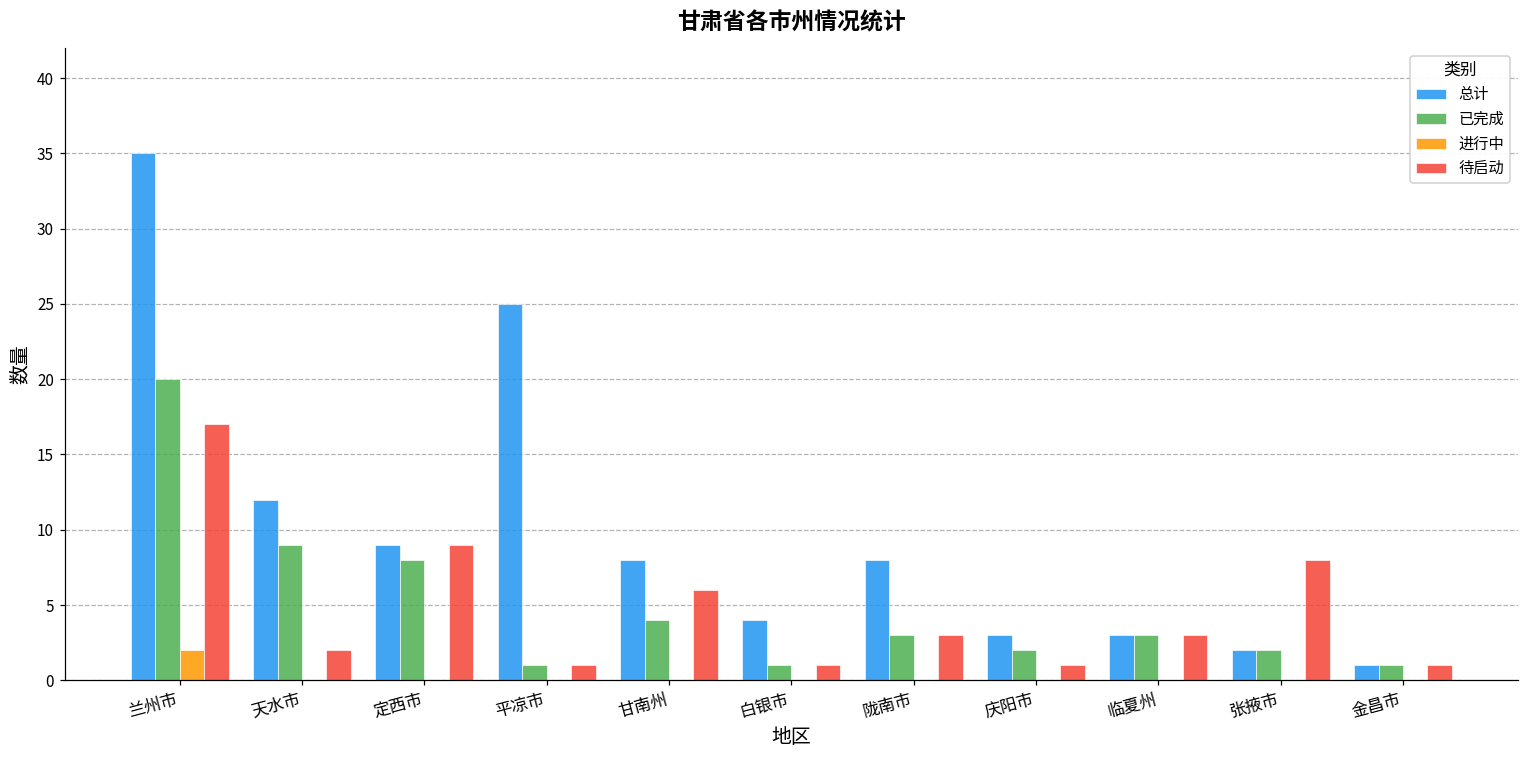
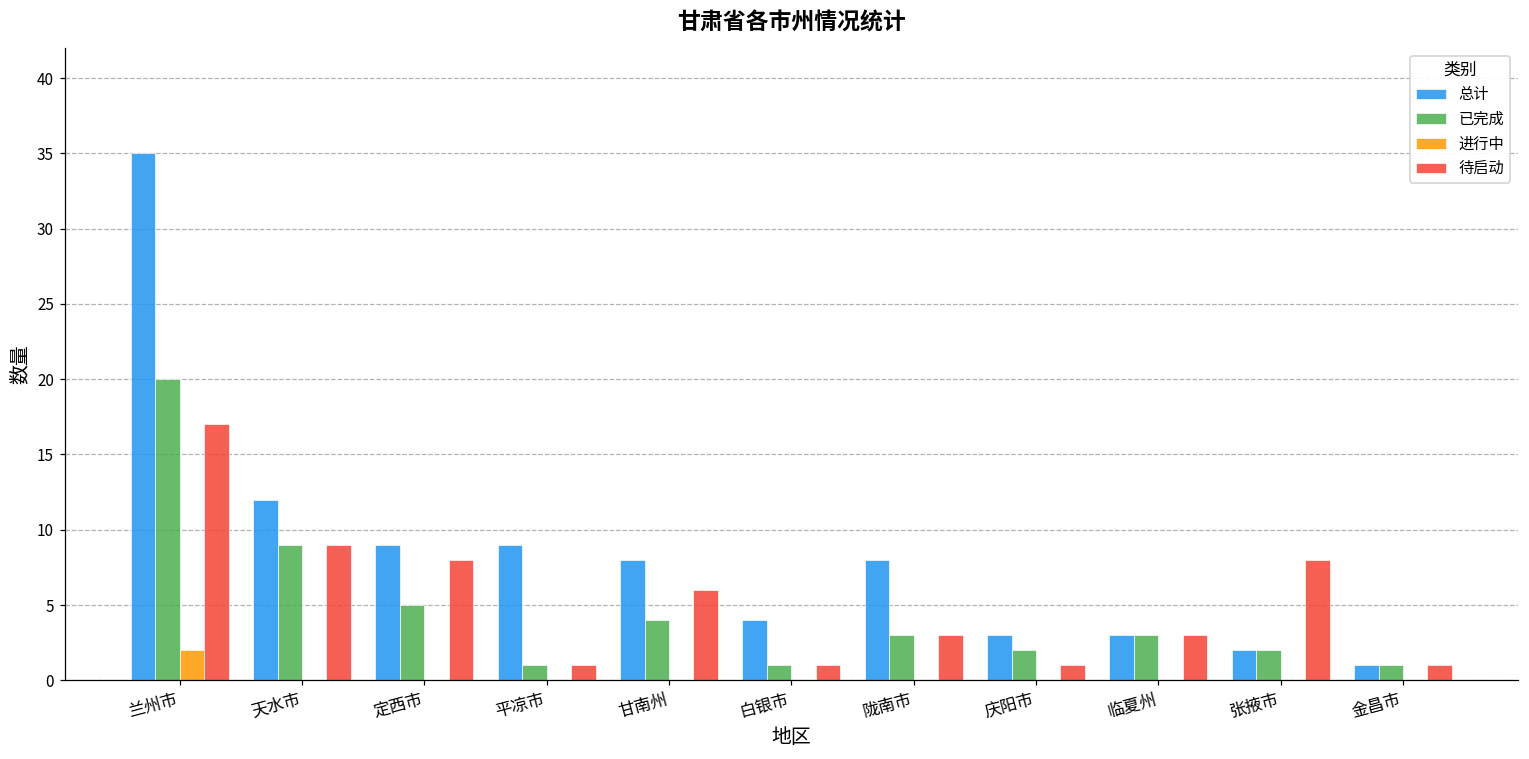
待启动, 天水市: 2 -> 9
已完成, 定西市: 8 -> 5
待启动, 定西市: 9 -> 8
总计, 平凉市: 25 -> 9
